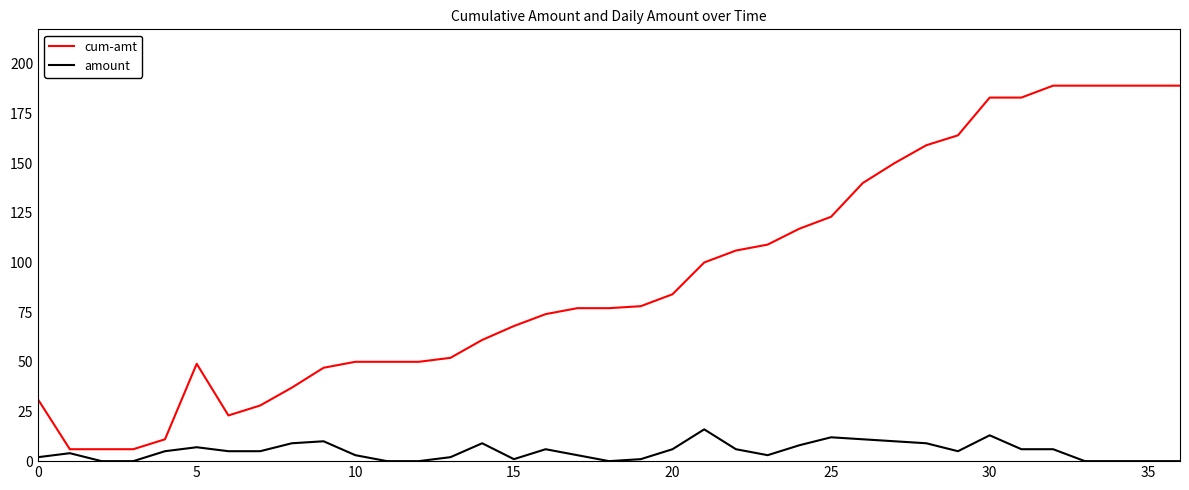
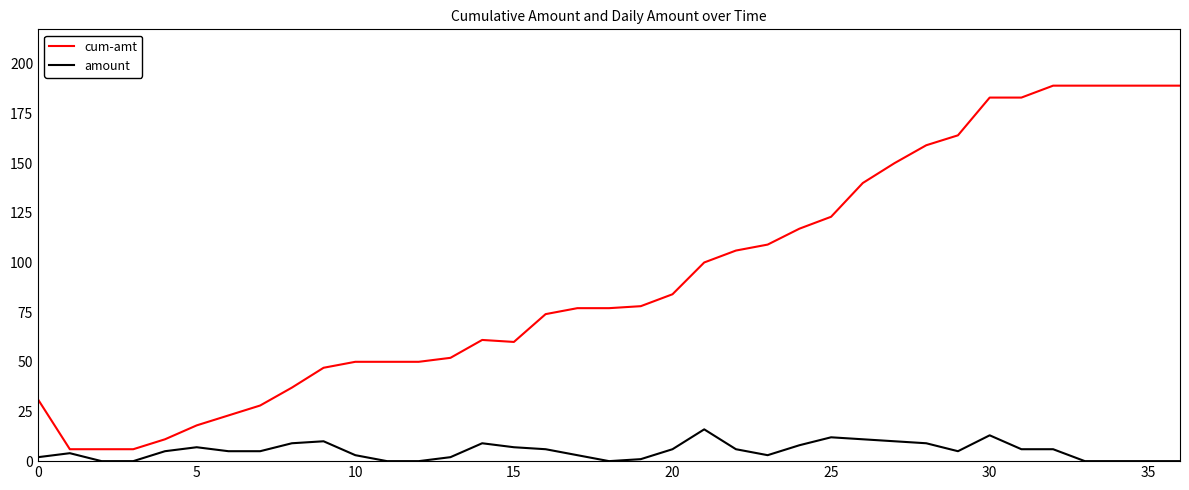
cum-amt, 5: 49 -> 18
cum-amt, 15: 68 -> 60
amount, 15: 1 -> 7
